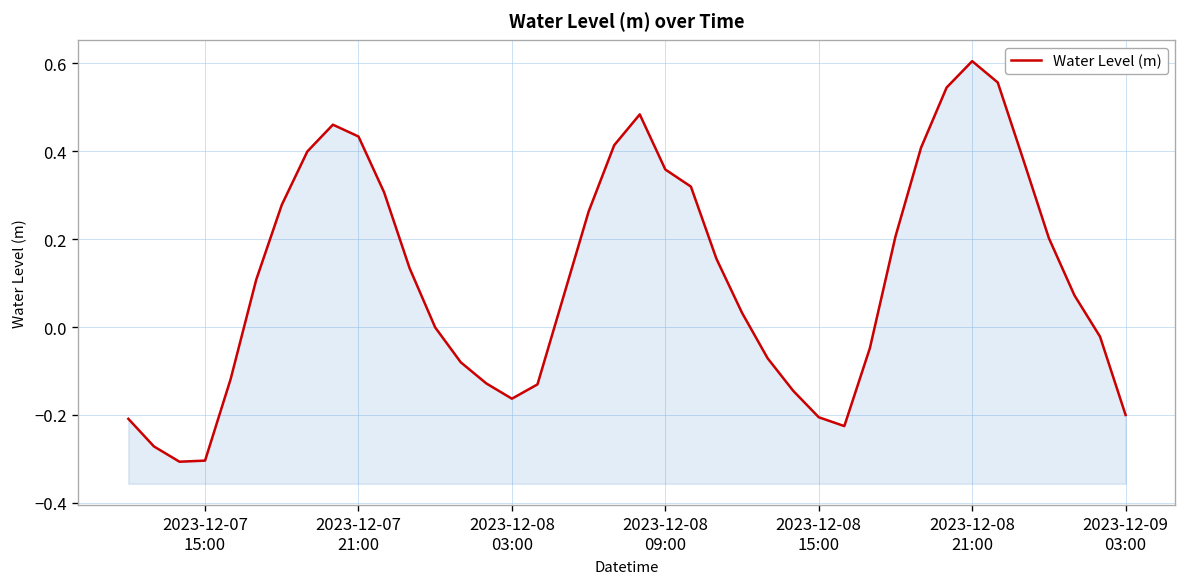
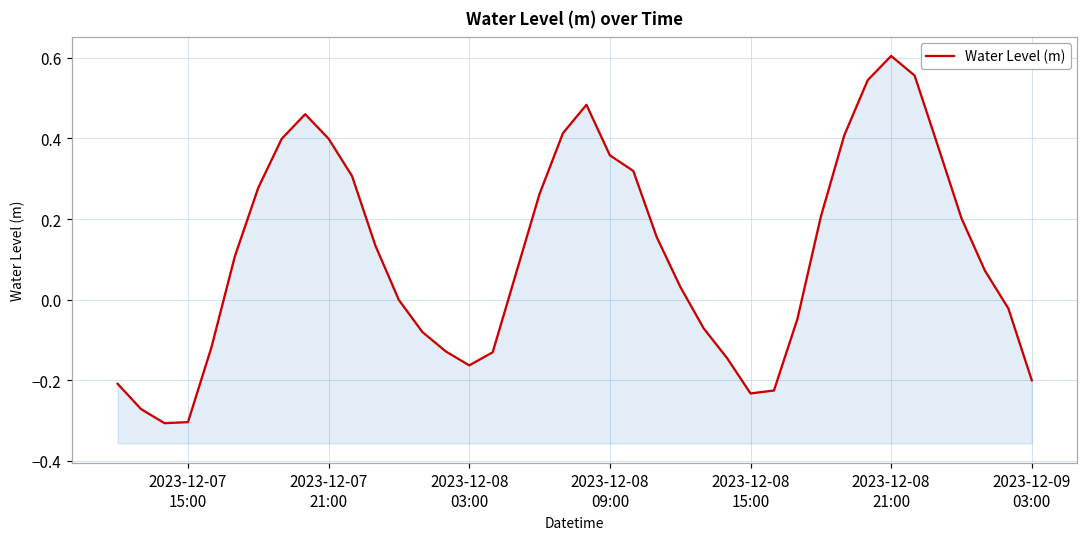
2023-12-07 21:00: 0.43 -> 0.40
2023-12-08 15:00: -0.21 -> -0.23
